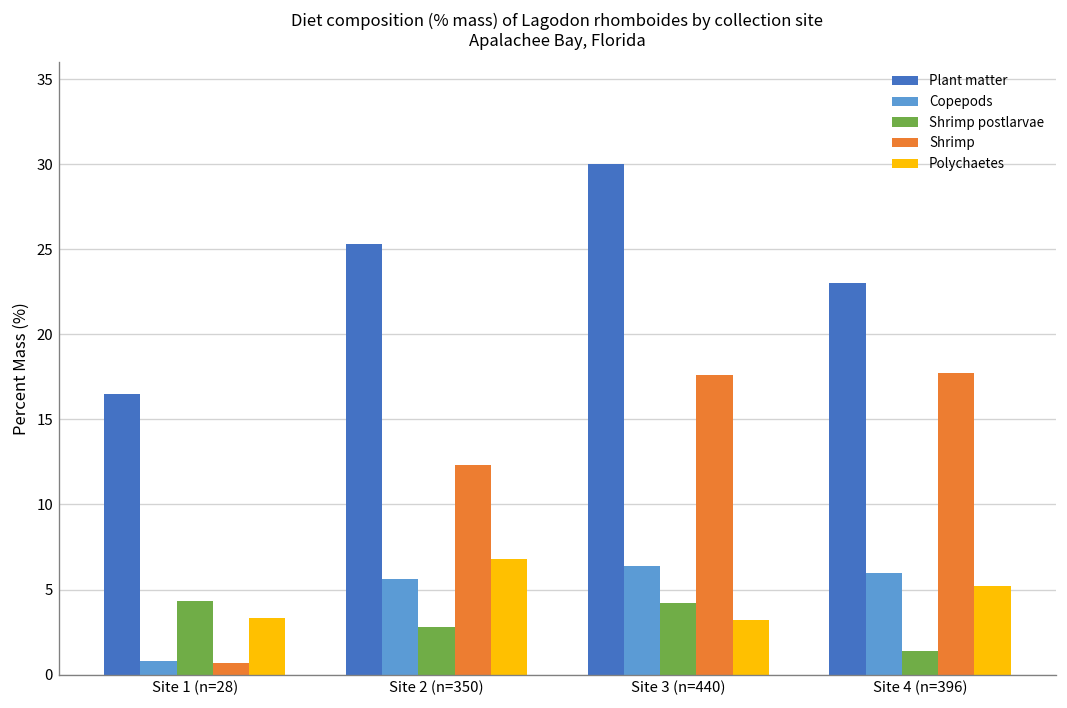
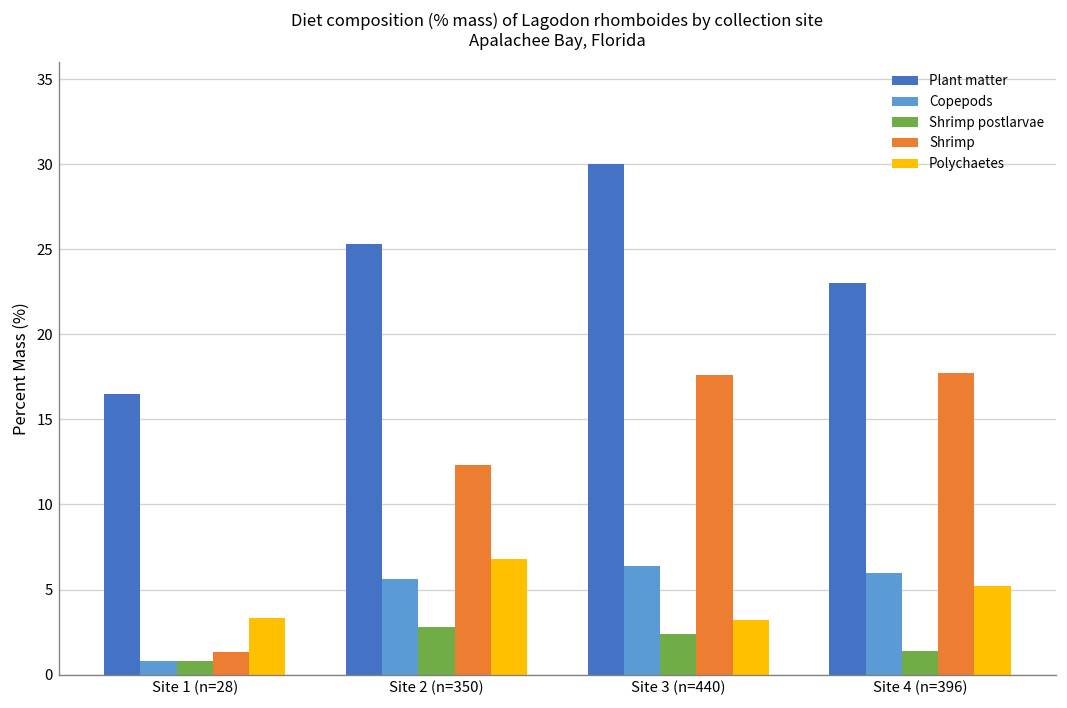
Shrimp postlarvae, Site 1 (n=28): 4.3 -> 0.8
Shrimp, Site 1 (n=28): 0.7 -> 1.3
Shrimp postlarvae, Site 3 (n=440): 4.2 -> 2.4
